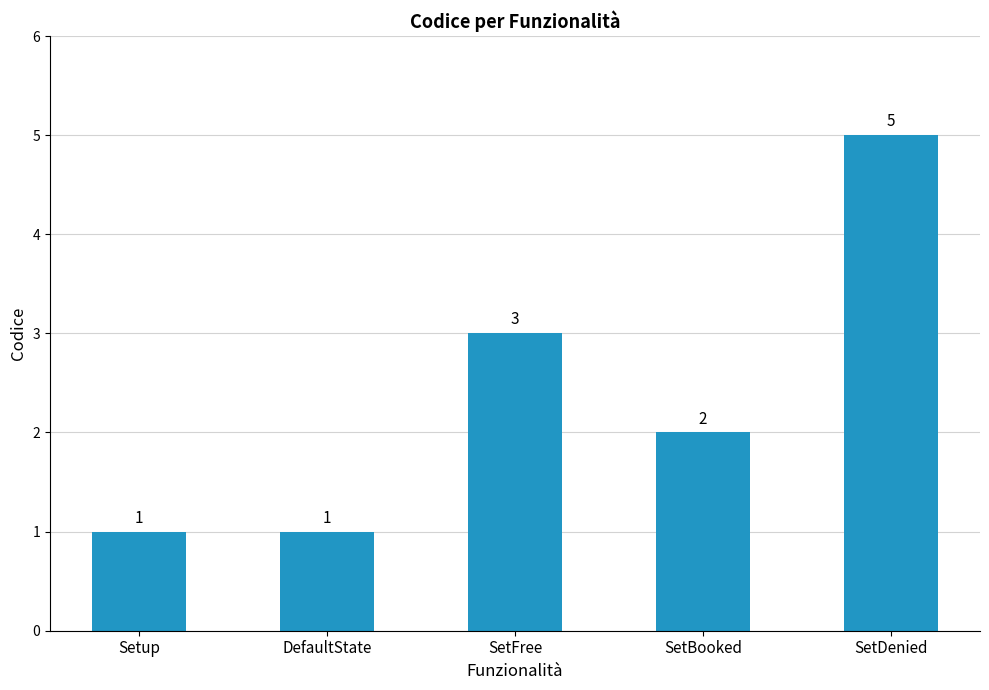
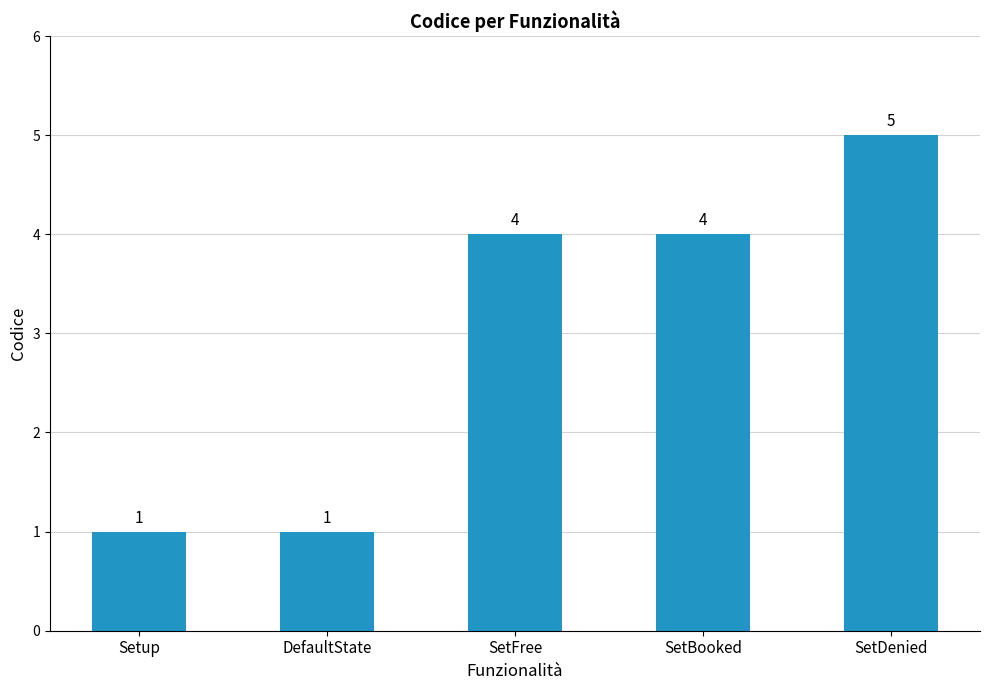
SetFree: 3 -> 4
SetBooked: 2 -> 4
